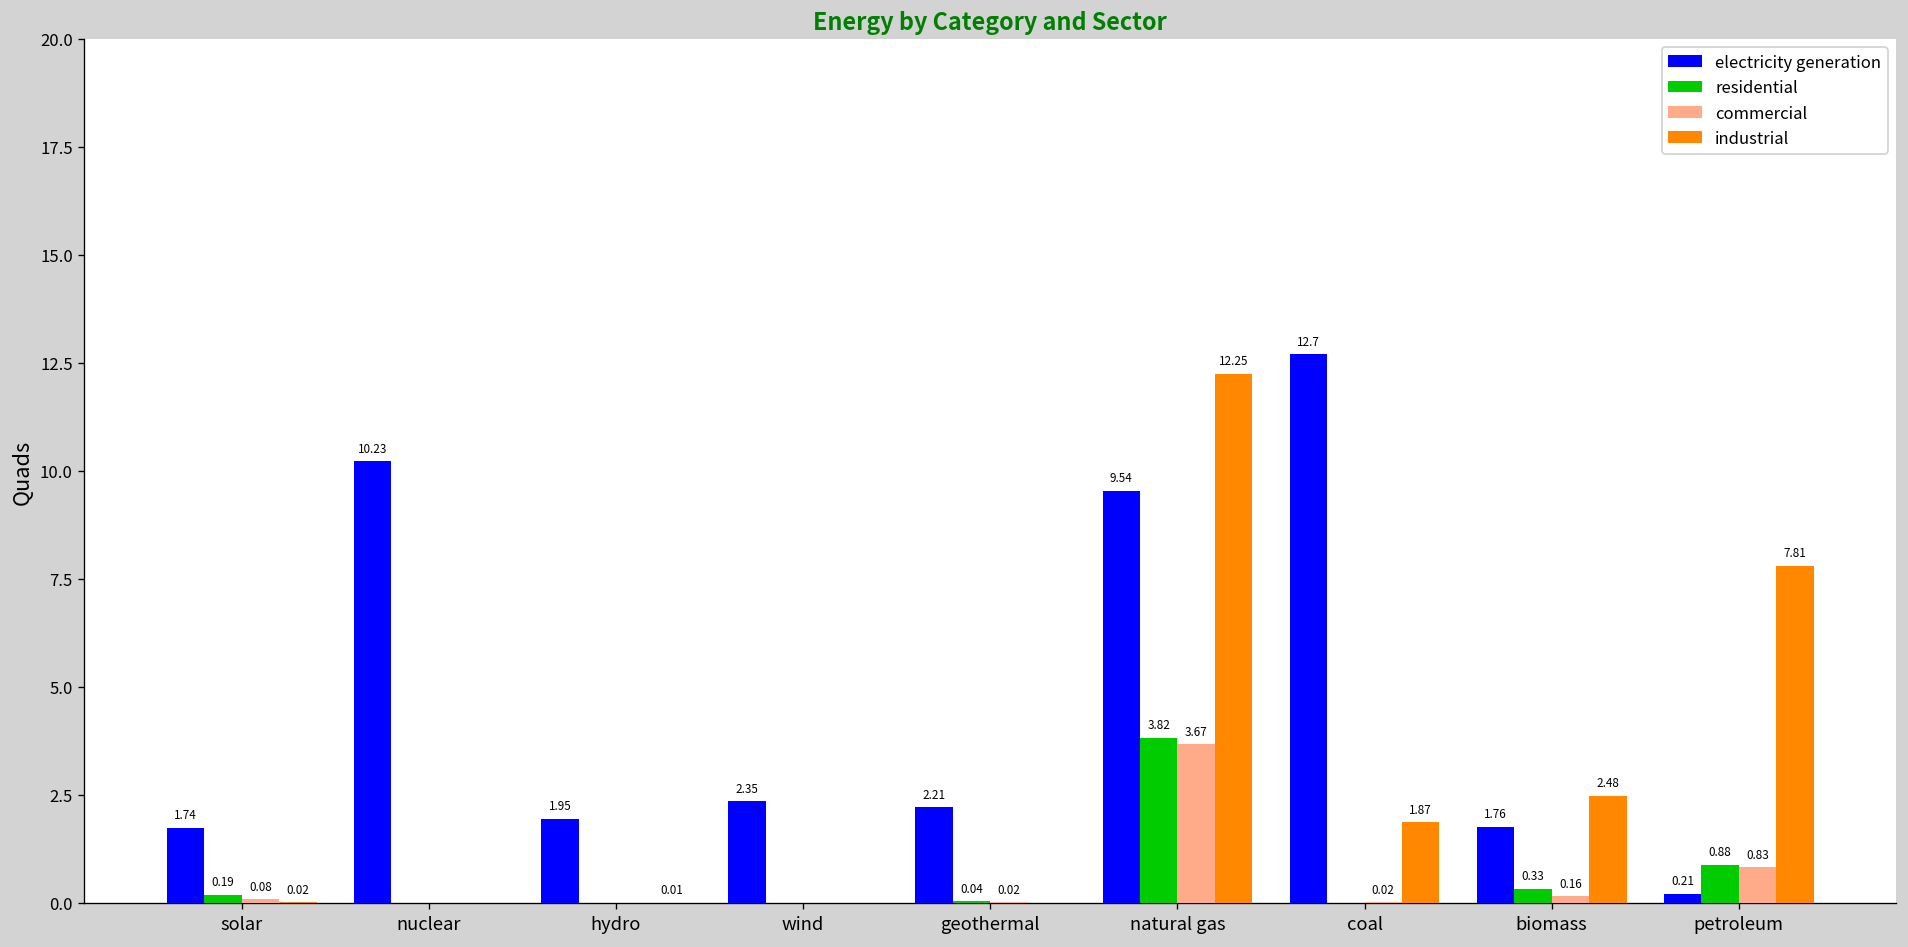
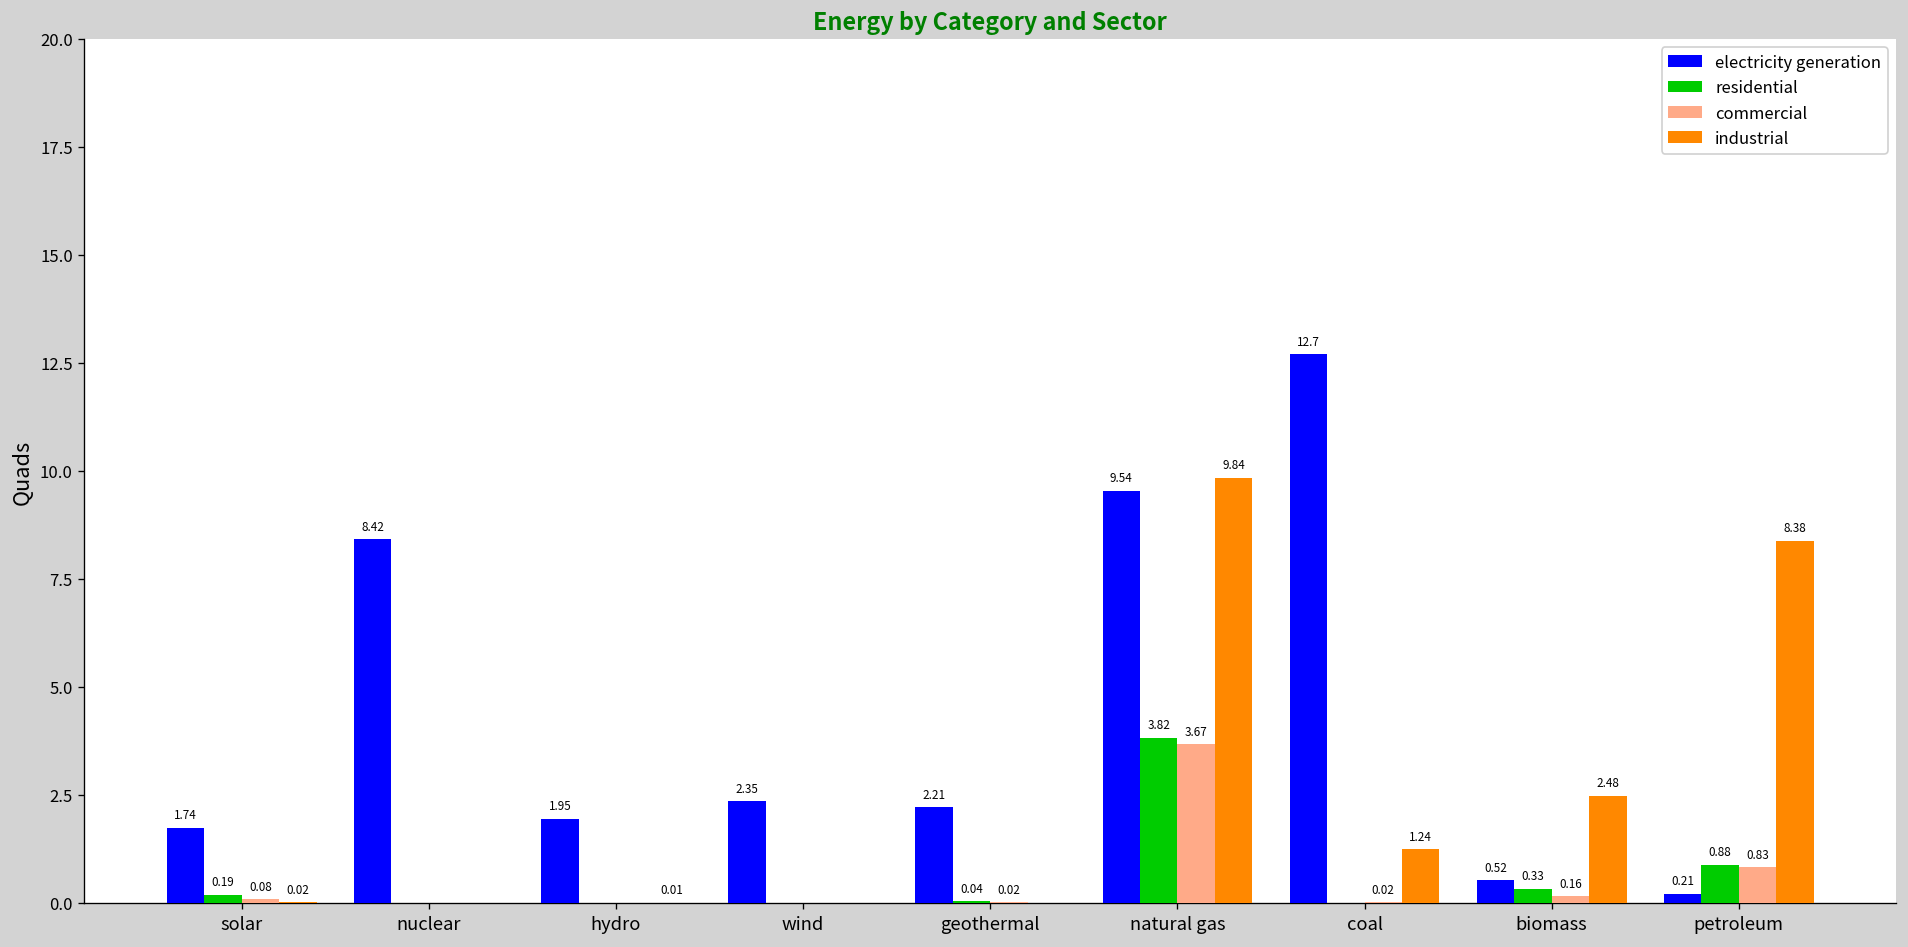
electricity generation, nuclear: 10.23 -> 8.42
industrial, natural gas: 12.25 -> 9.84
industrial, coal: 1.87 -> 1.24
electricity generation, biomass: 1.76 -> 0.52
industrial, petroleum: 7.81 -> 8.38
